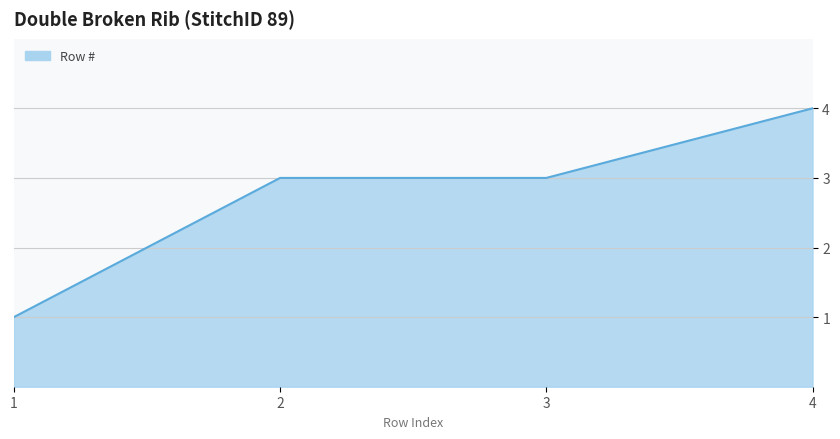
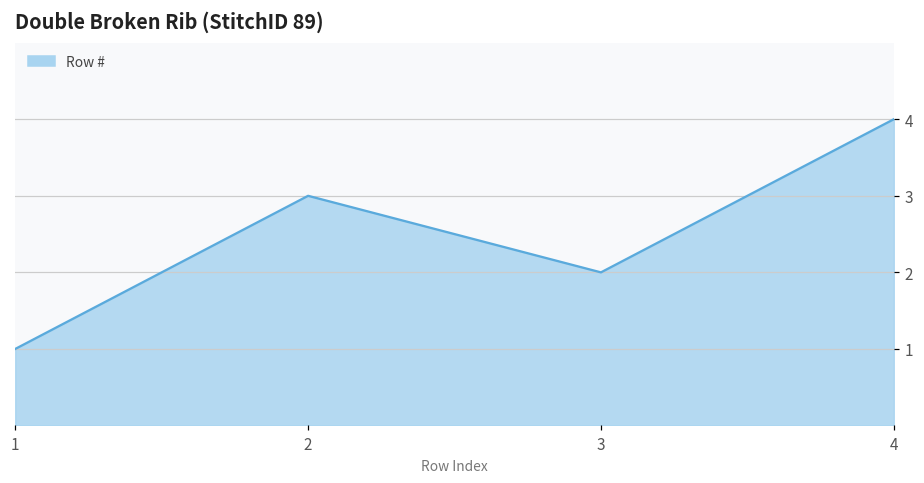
3: 3 -> 2
